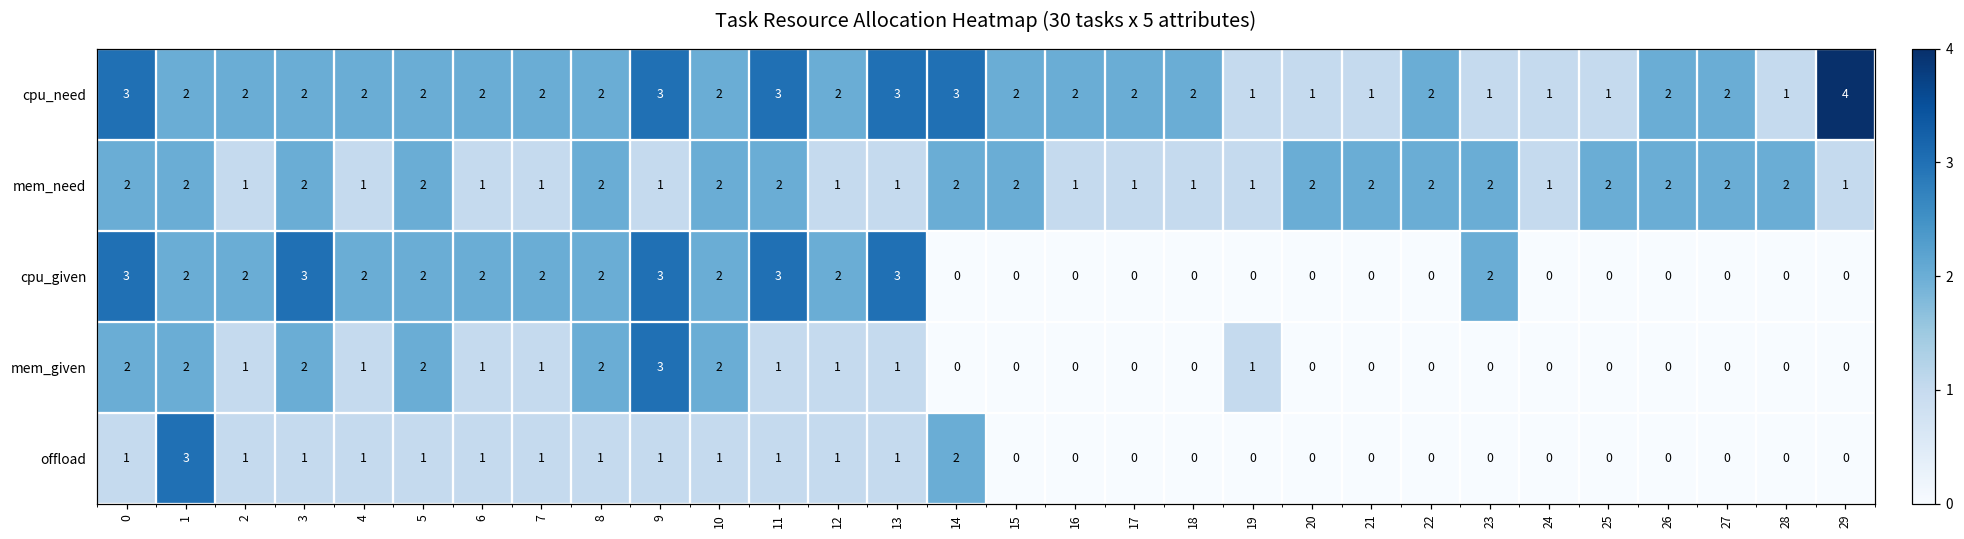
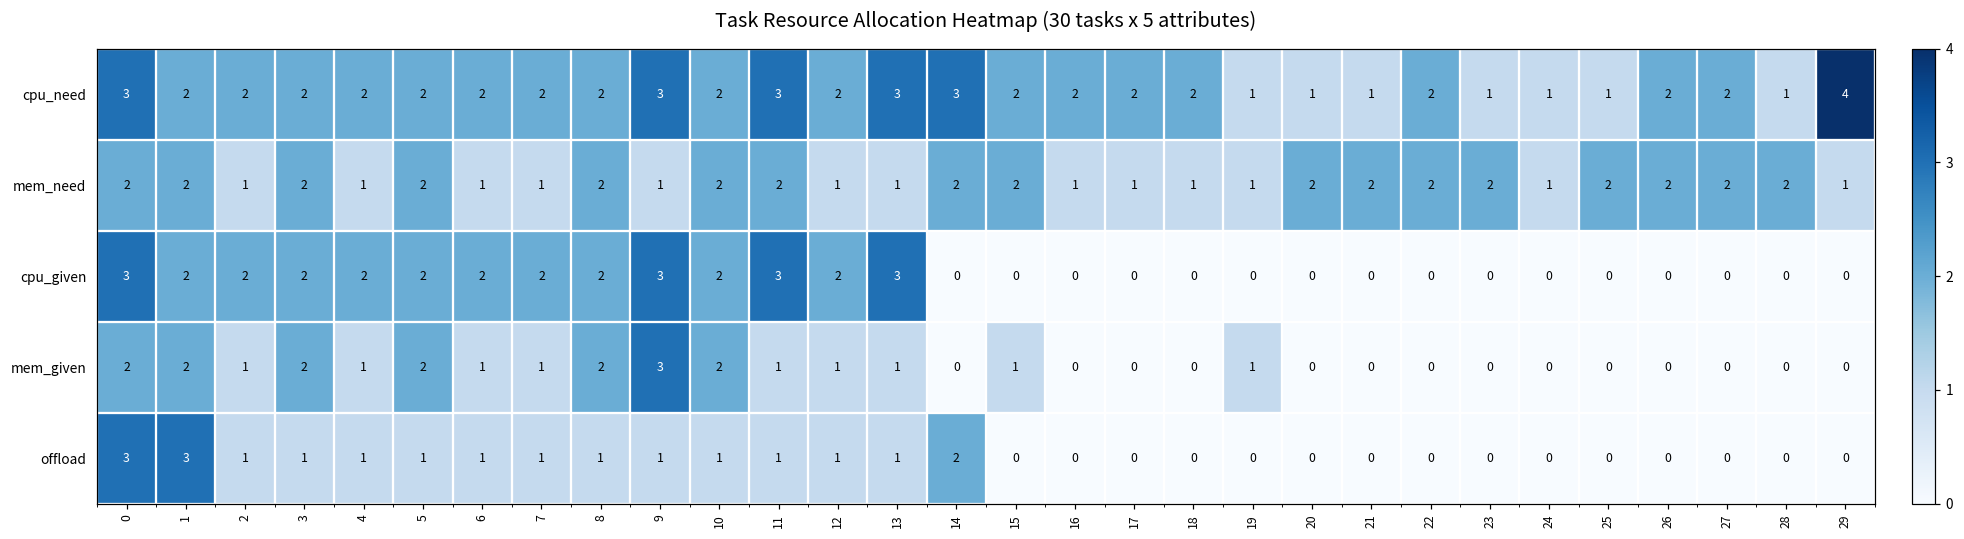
cpu_given, 3: 3 -> 2
cpu_given, 23: 2 -> 0
mem_given, 15: 0 -> 1
offload, 0: 1 -> 3
